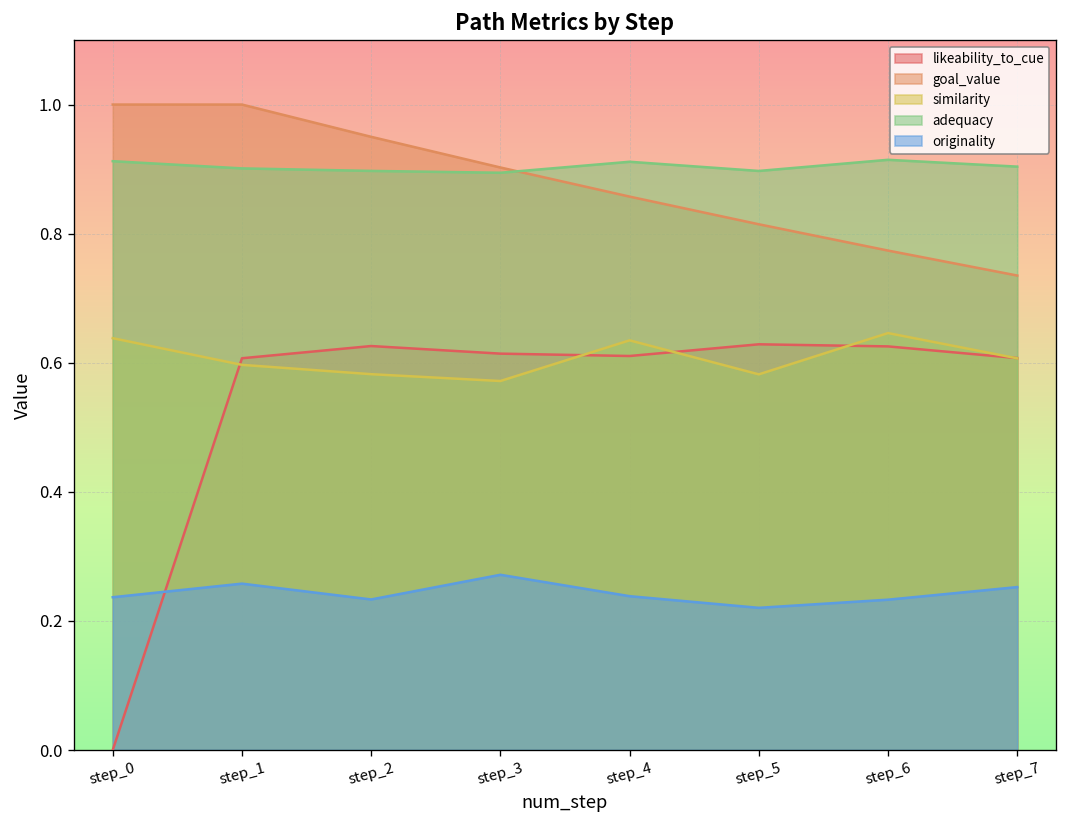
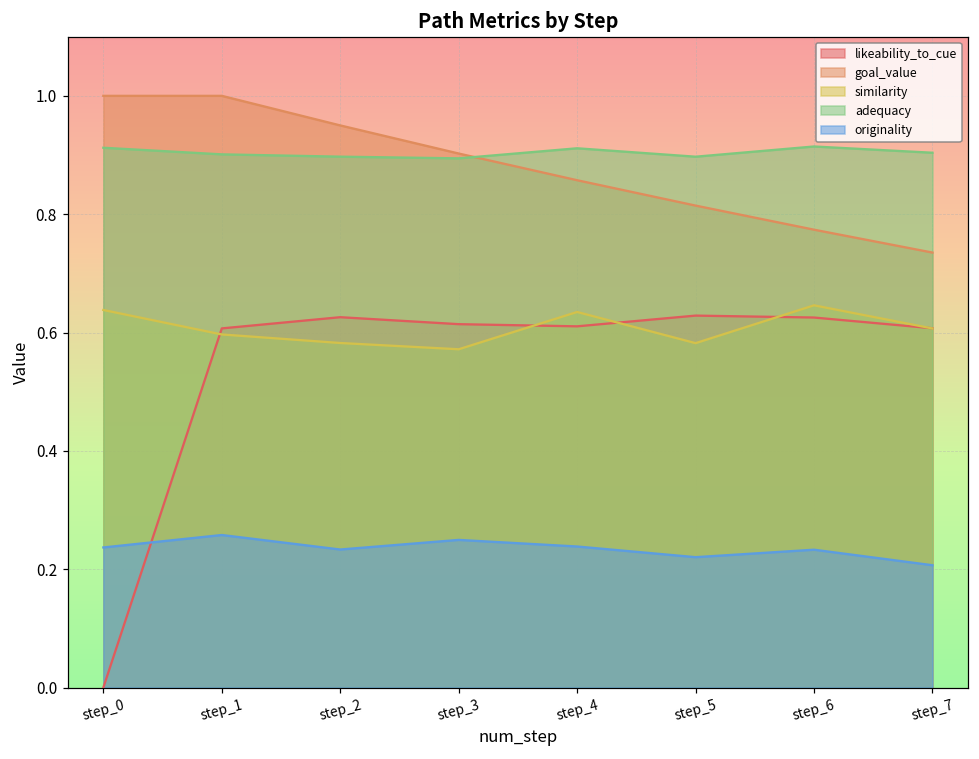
originality, step_3: 0.27 -> 0.25
originality, step_7: 0.25 -> 0.21
